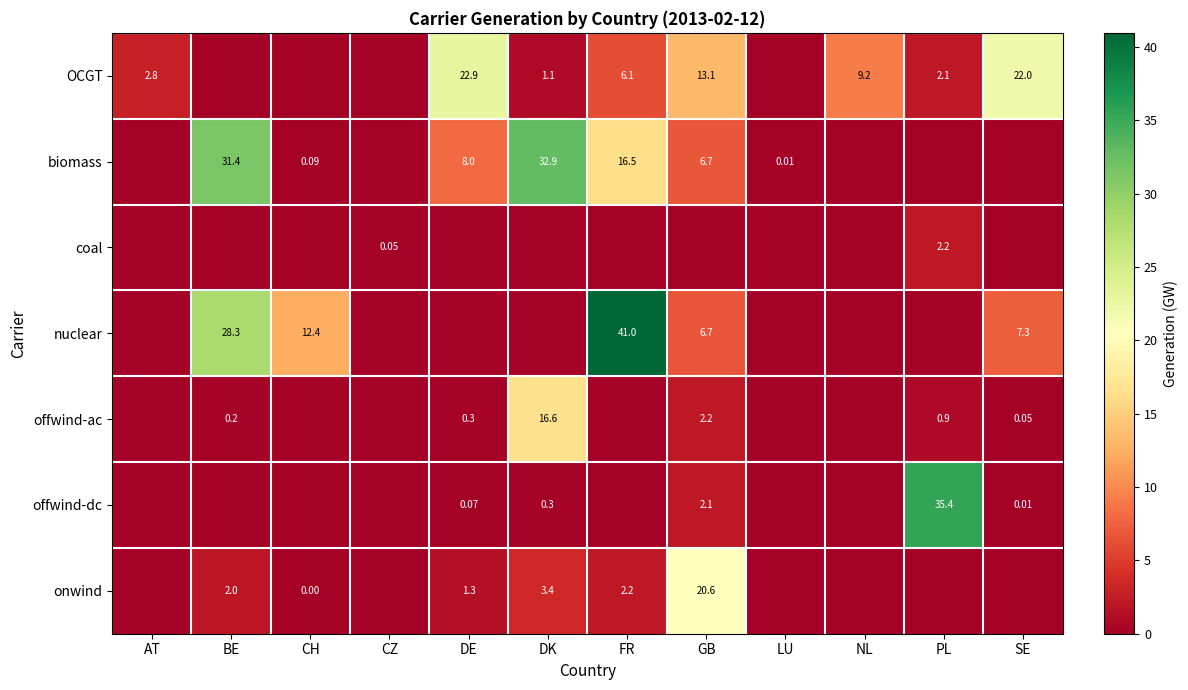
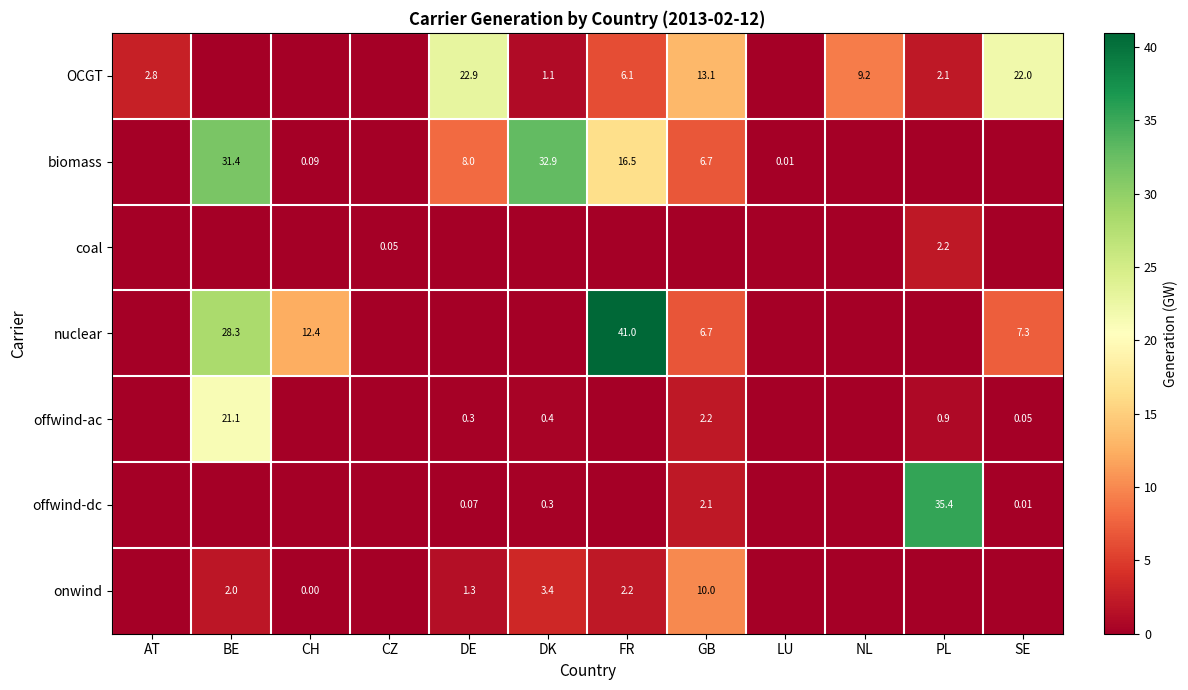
offwind-ac, BE: 0.2 -> 21.1
offwind-ac, DK: 16.6 -> 0.4
onwind, GB: 20.6 -> 10.0
